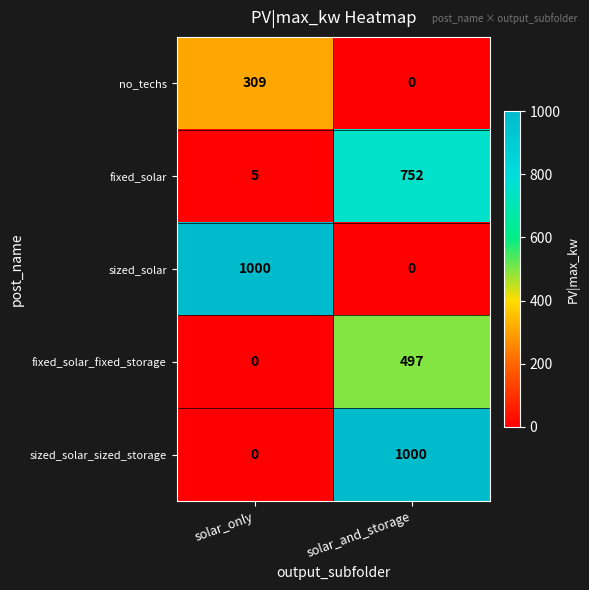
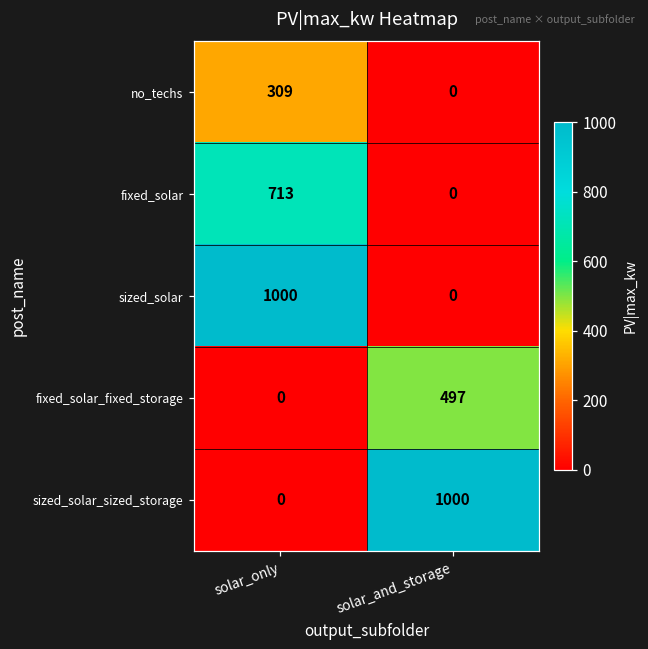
fixed_solar, solar_only: 5 -> 713
fixed_solar, solar_and_storage: 752 -> 0
